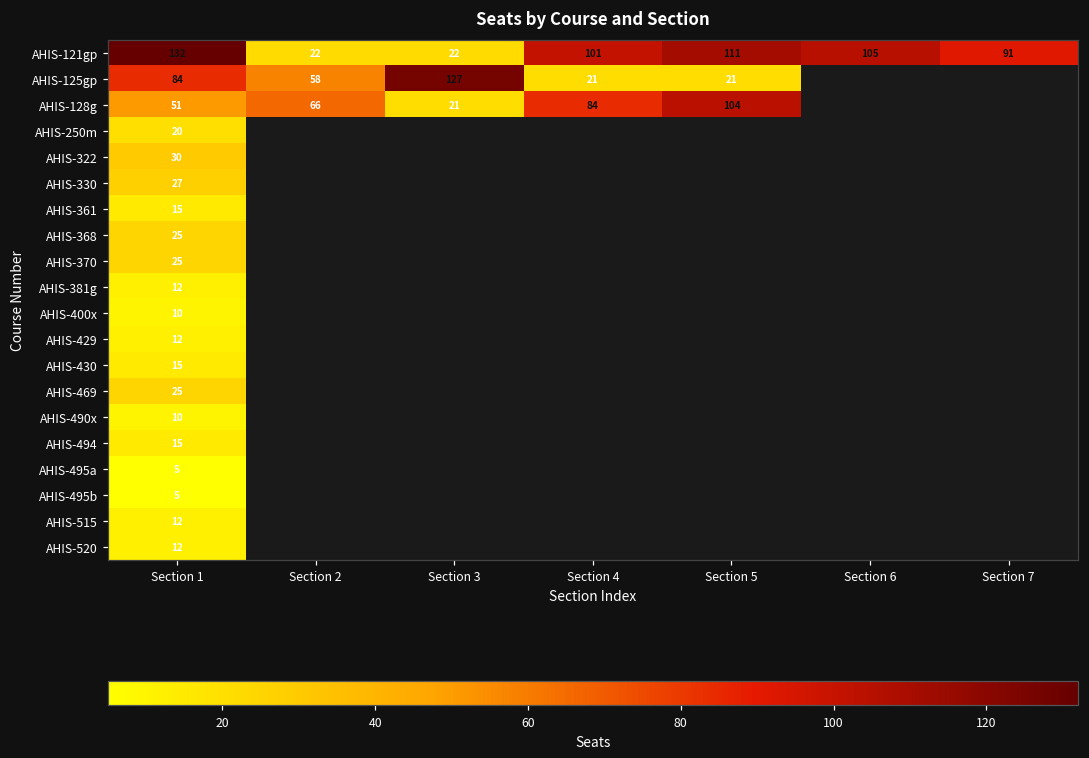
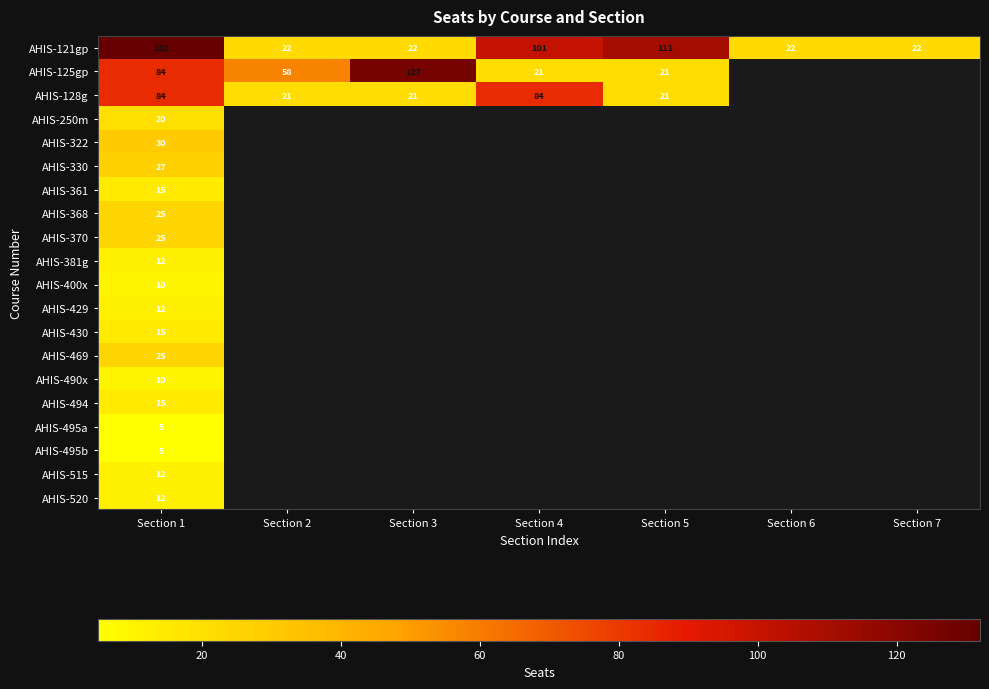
AHIS-121gp, Section 6: 105 -> 22
AHIS-121gp, Section 7: 91 -> 22
AHIS-128g, Section 1: 51 -> 84
AHIS-128g, Section 2: 66 -> 21
AHIS-128g, Section 5: 104 -> 21
